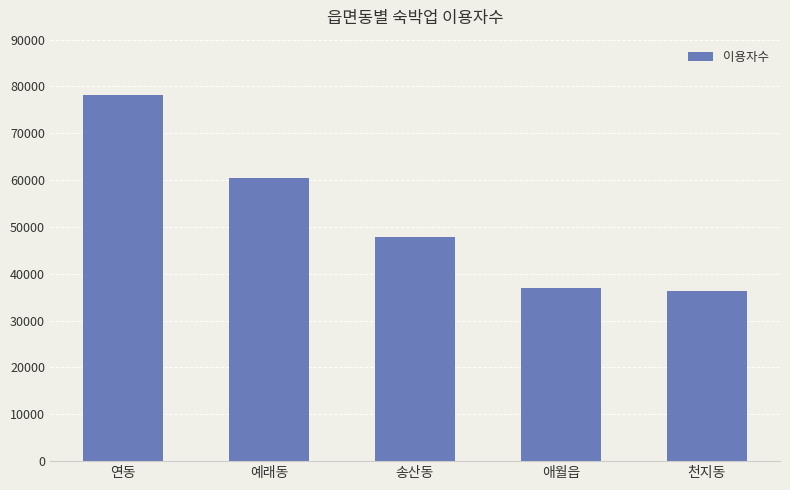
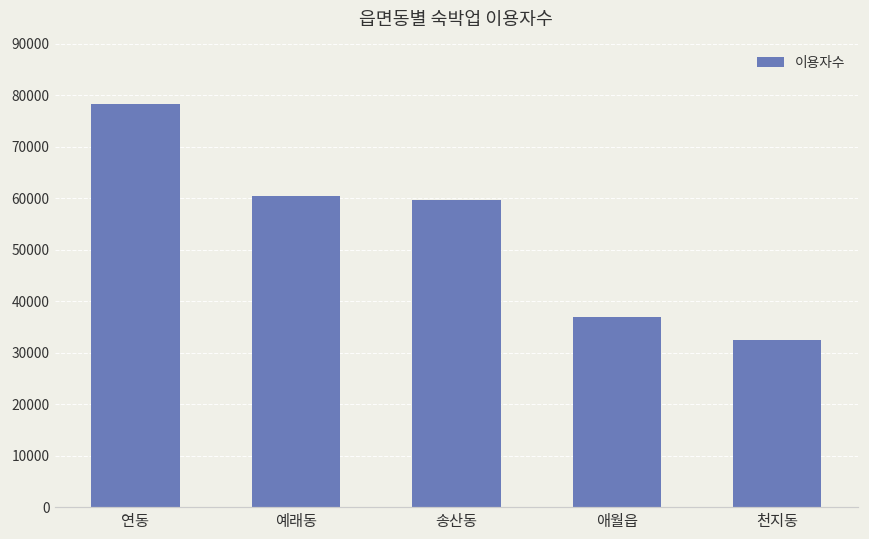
송산동: 48000 -> 60000
천지동: 36000 -> 32000
